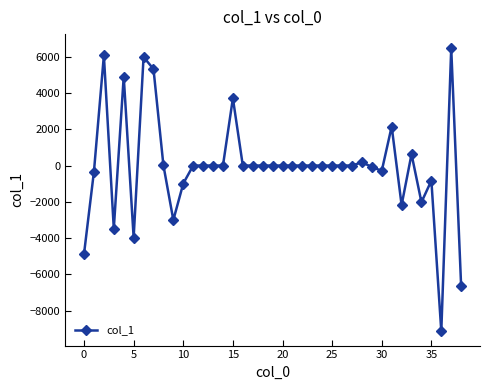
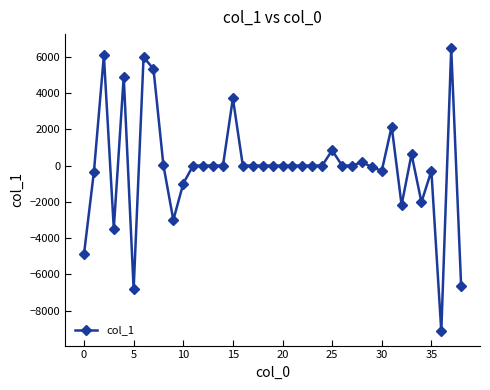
5: -4000 -> -6800
25: 0 -> 800
35: -800 -> -300
